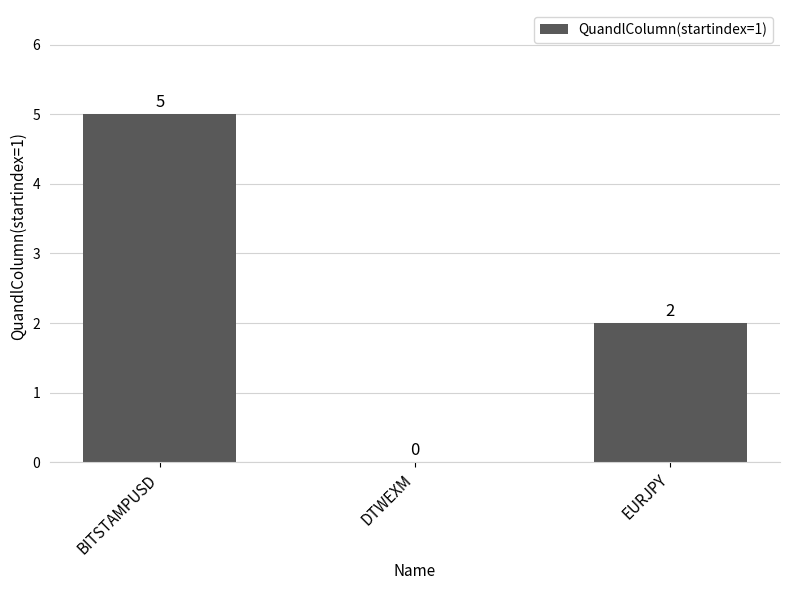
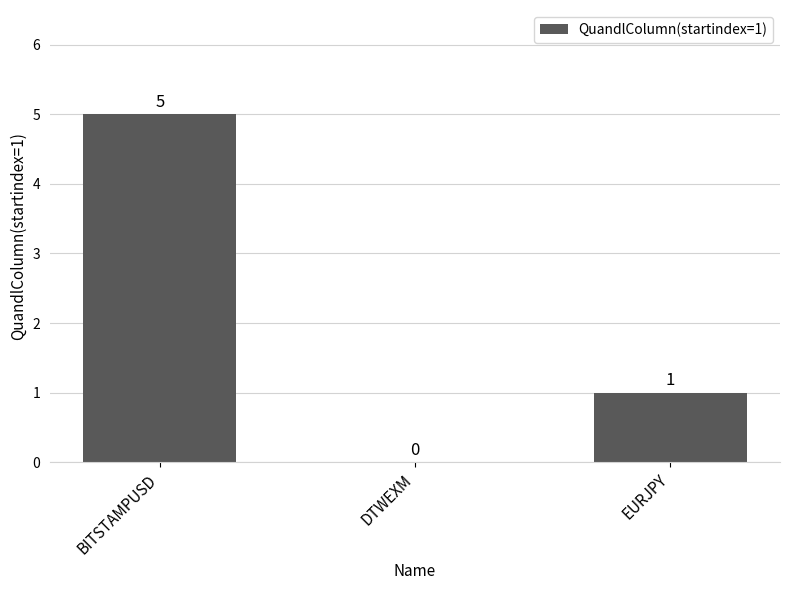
EURJPY: 2 -> 1
